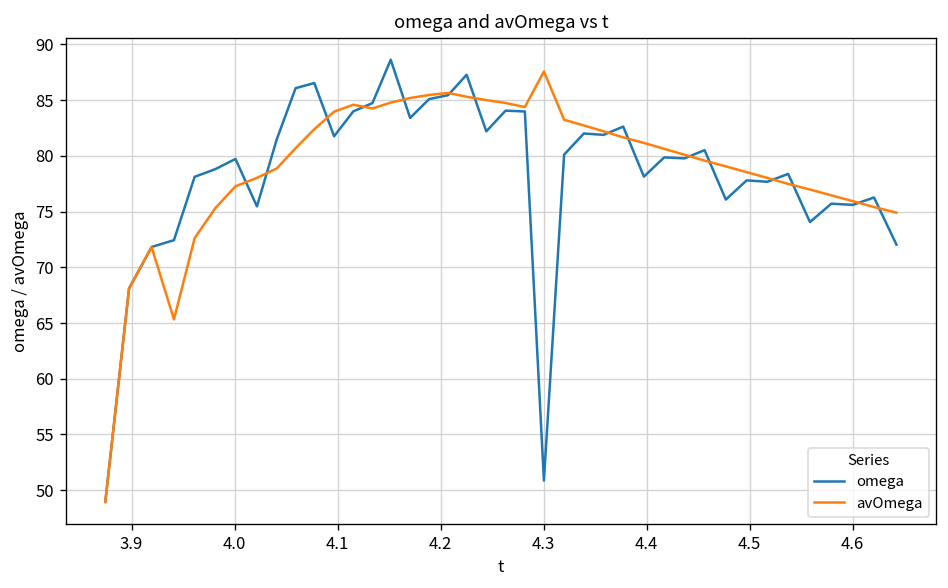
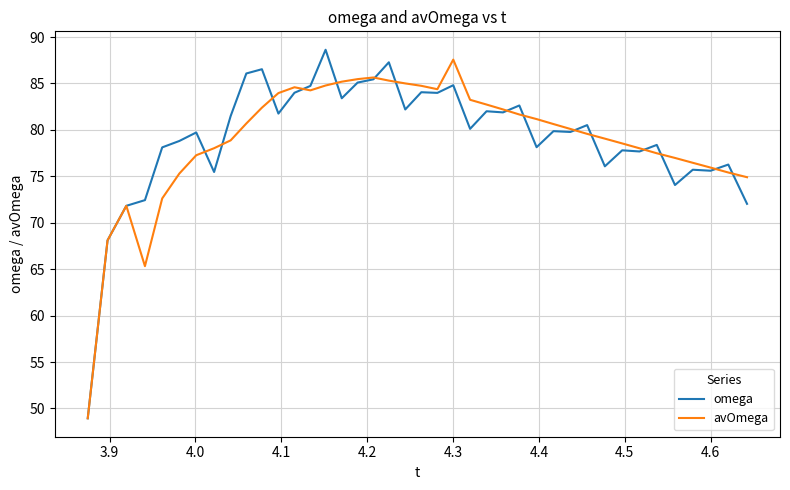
omega, 4.3: 51 -> 85
